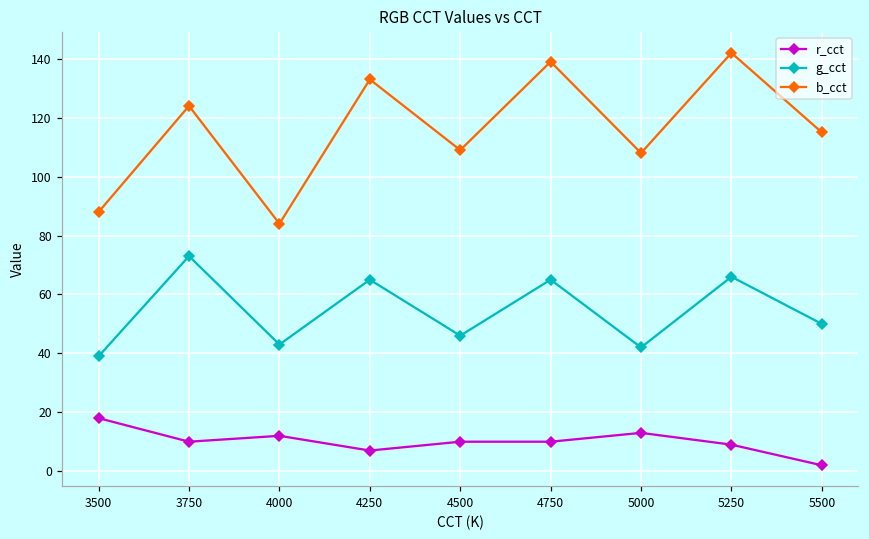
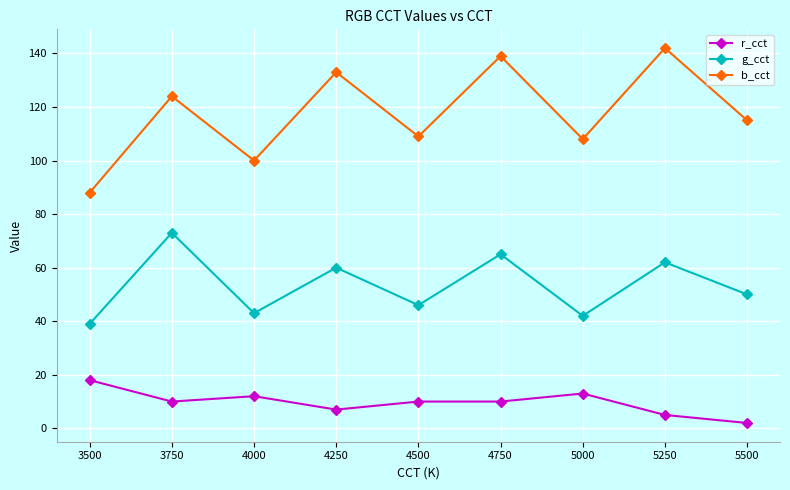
b_cct, 4000: 84 -> 100
g_cct, 4250: 65 -> 60
r_cct, 5250: 9 -> 5
g_cct, 5250: 66 -> 62
